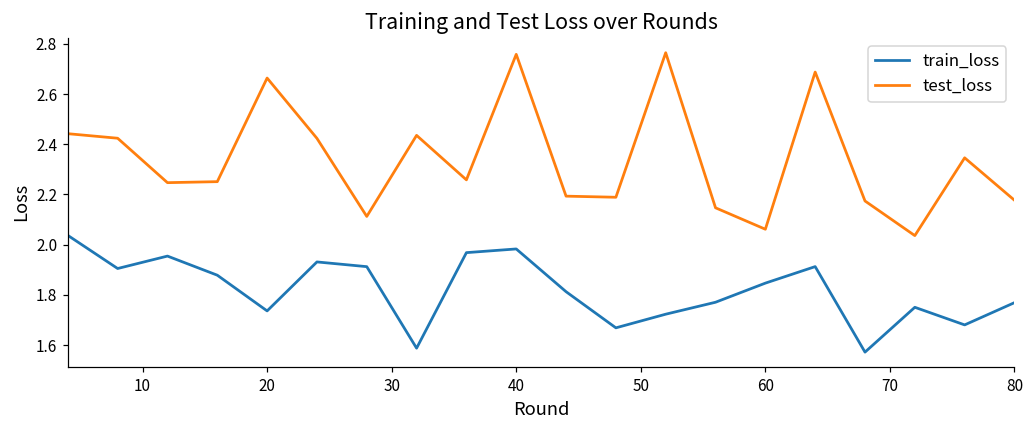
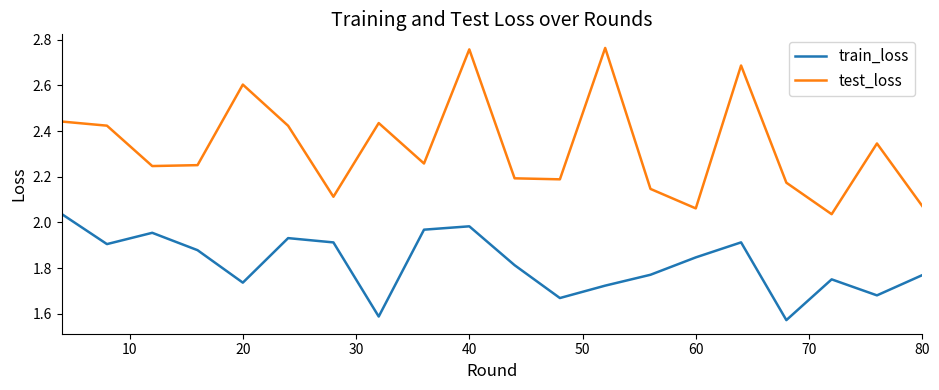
test_loss, 20: 2.66 -> 2.60
test_loss, 80: 2.18 -> 2.07
